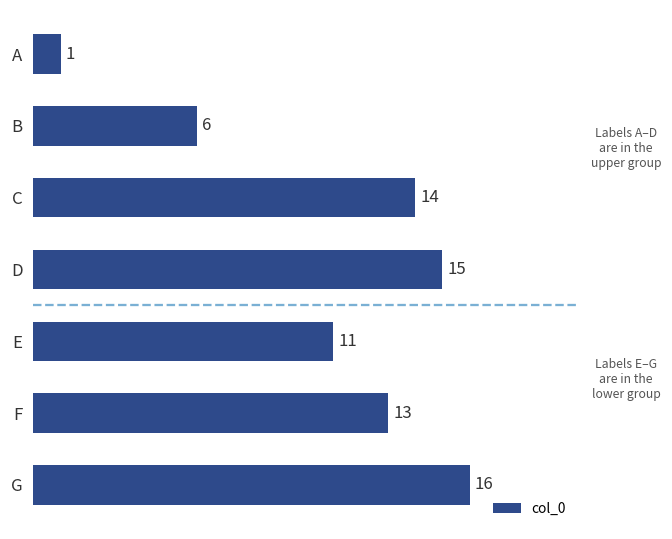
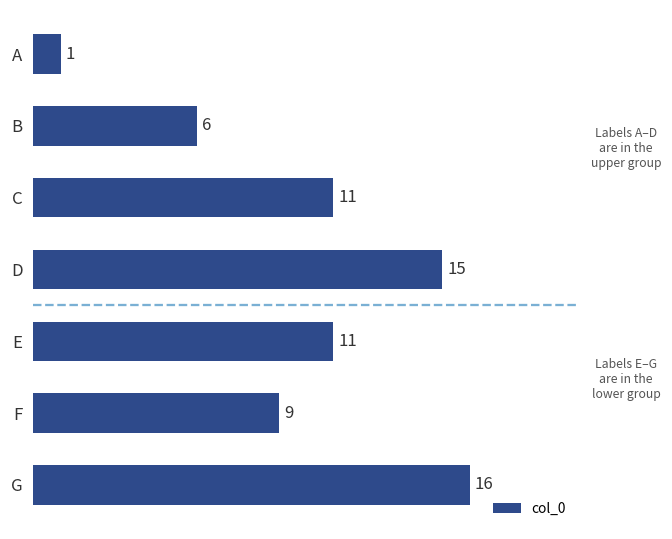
C: 14 -> 11
F: 13 -> 9
